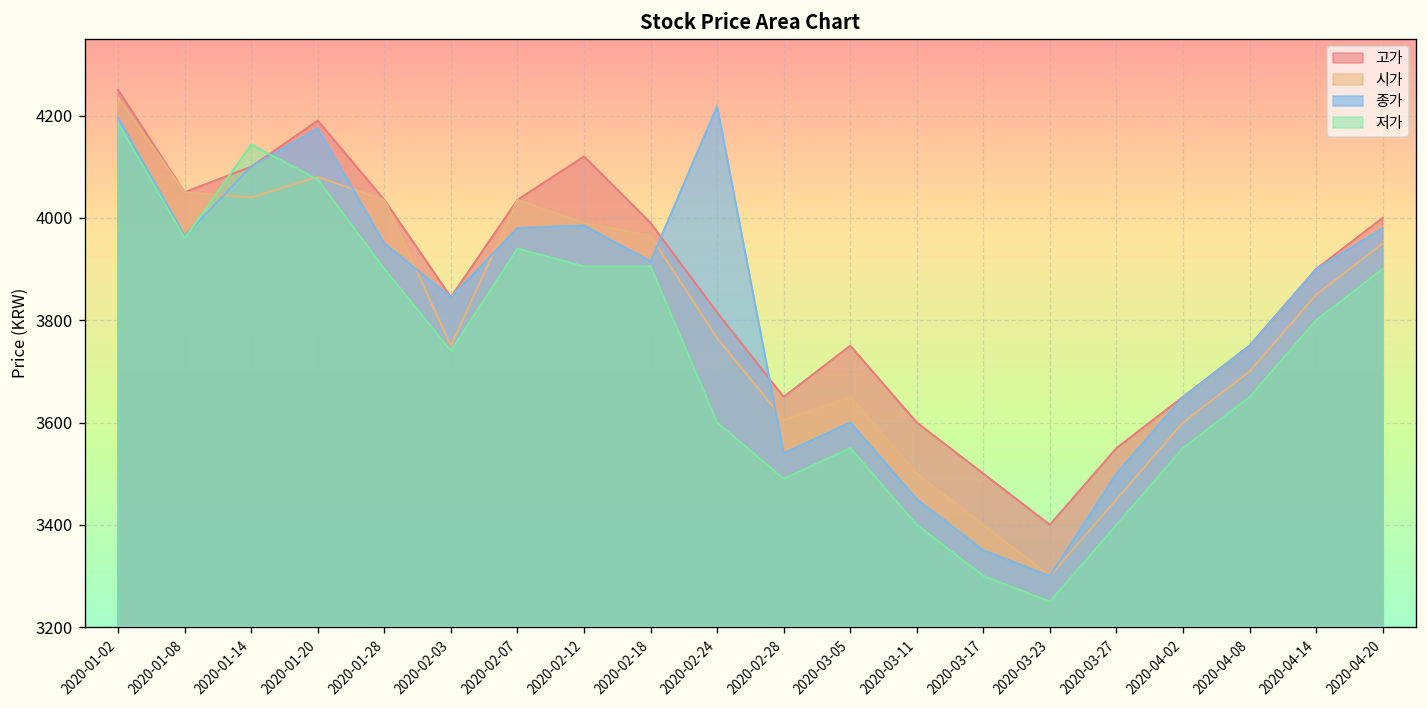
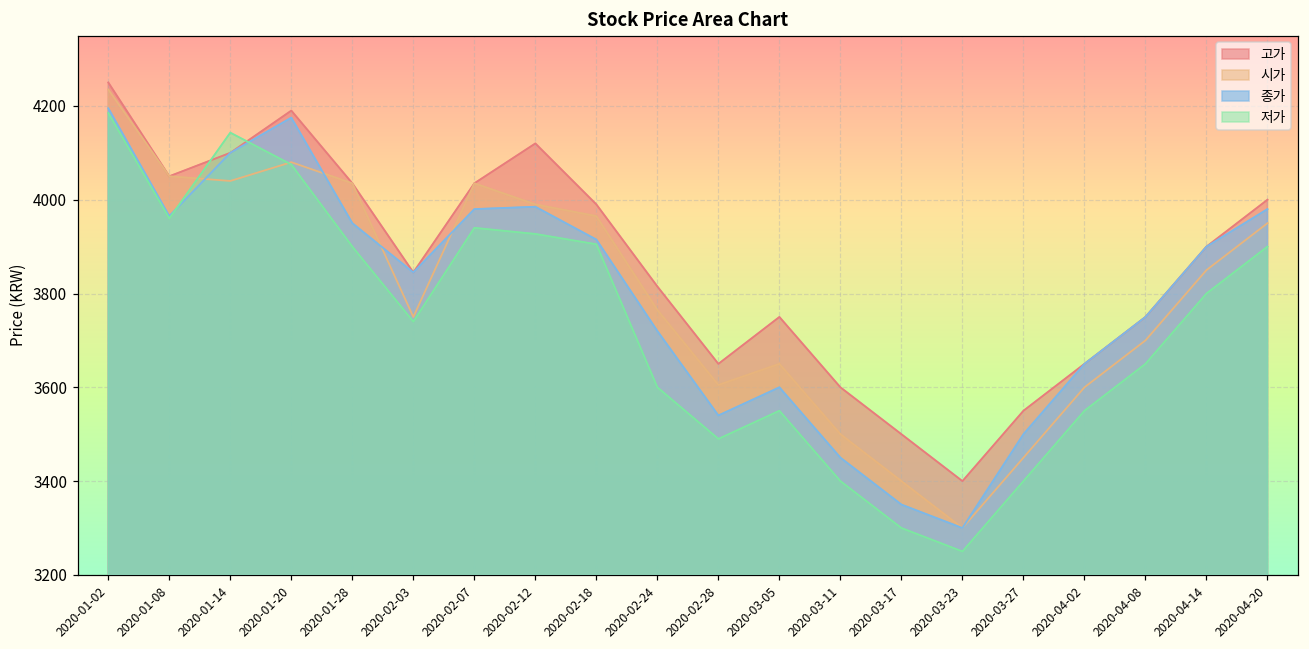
저가, 2020-02-12: 3910 -> 3930
종가, 2020-02-24: 4220 -> 3720
